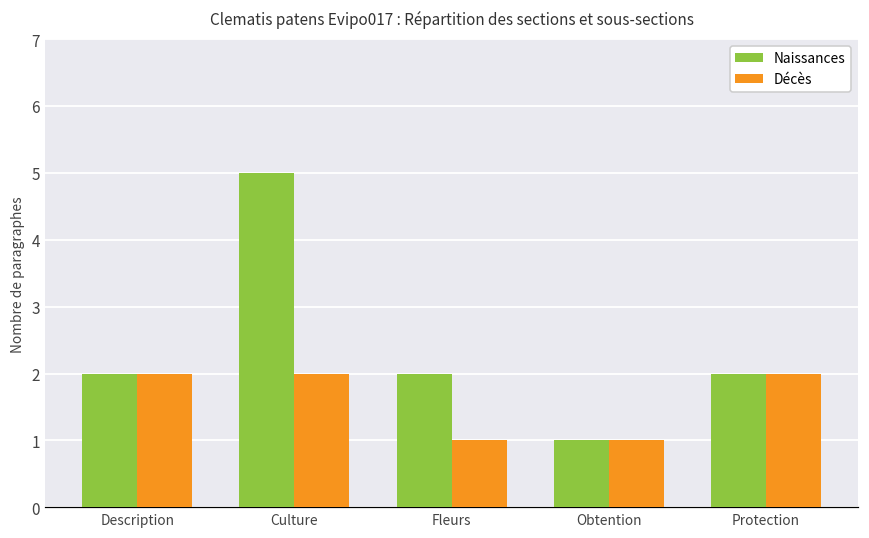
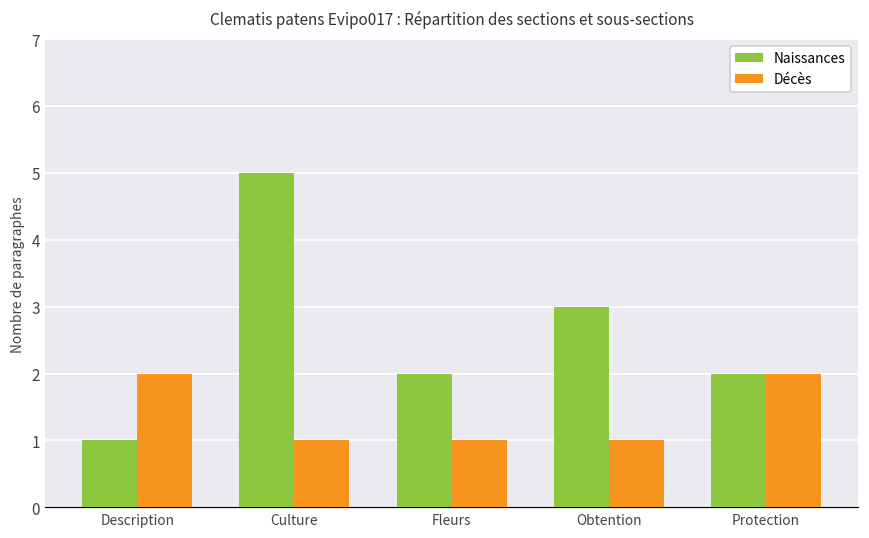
Naissances, Description: 2 -> 1
Décès, Culture: 2 -> 1
Naissances, Obtention: 1 -> 3
